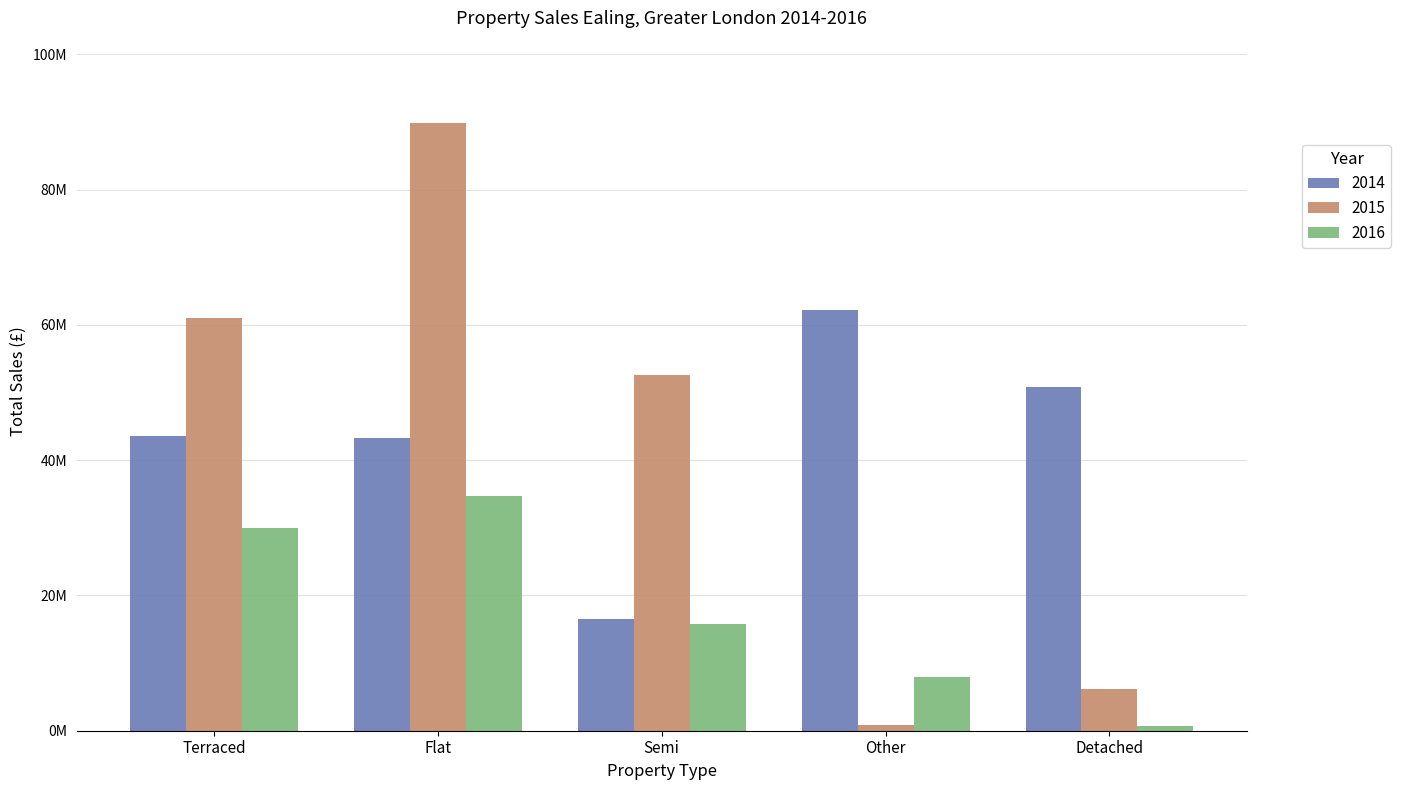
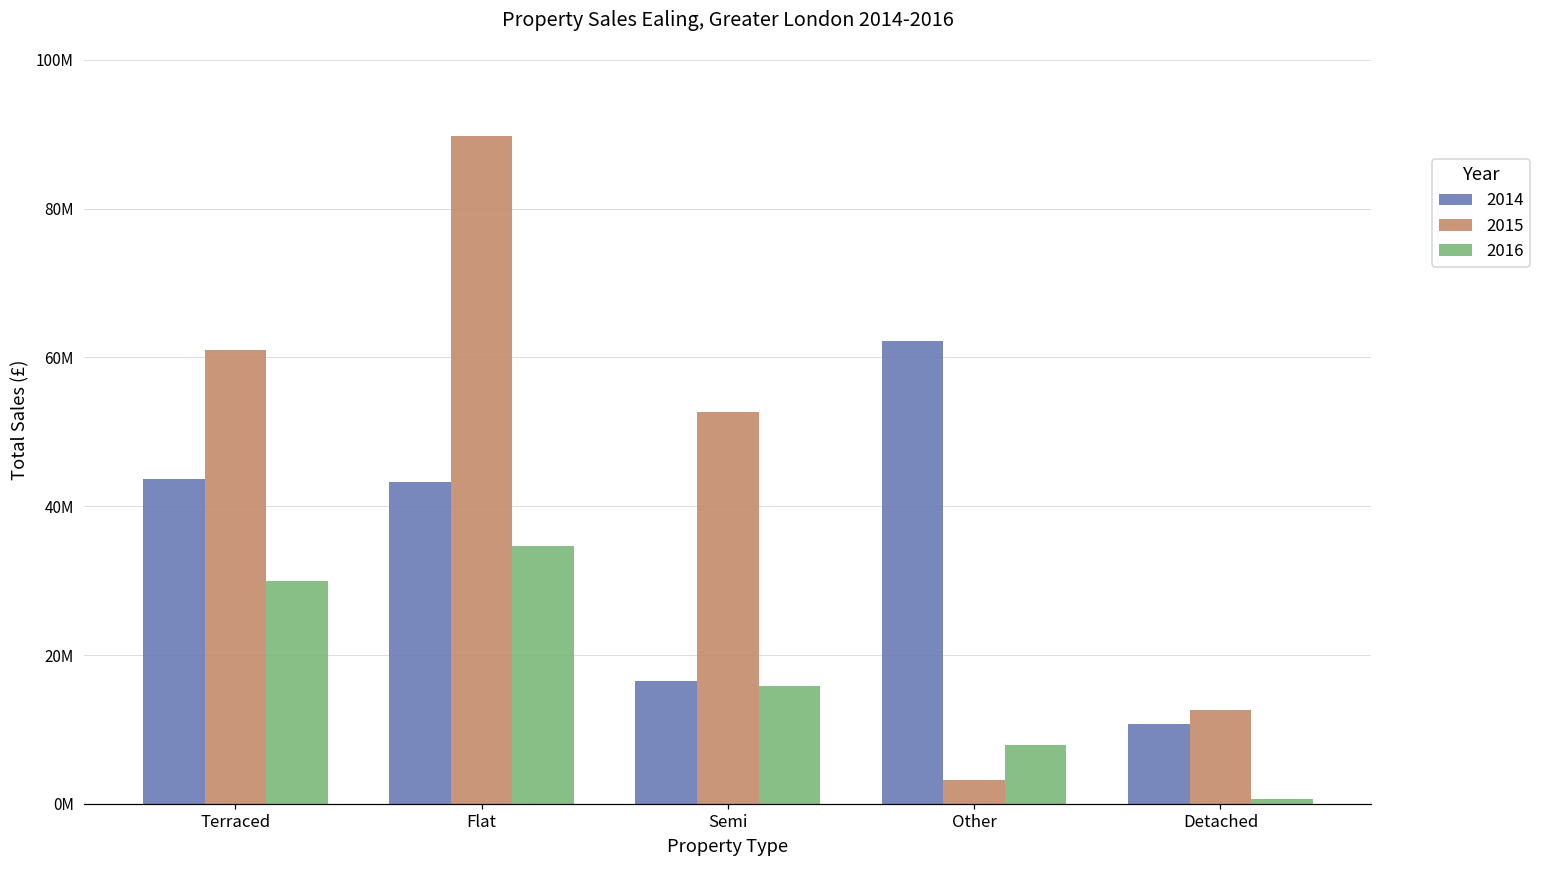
2015, Other: 1000000 -> 3000000
2014, Detached: 51000000 -> 11000000
2015, Detached: 6000000 -> 13000000
